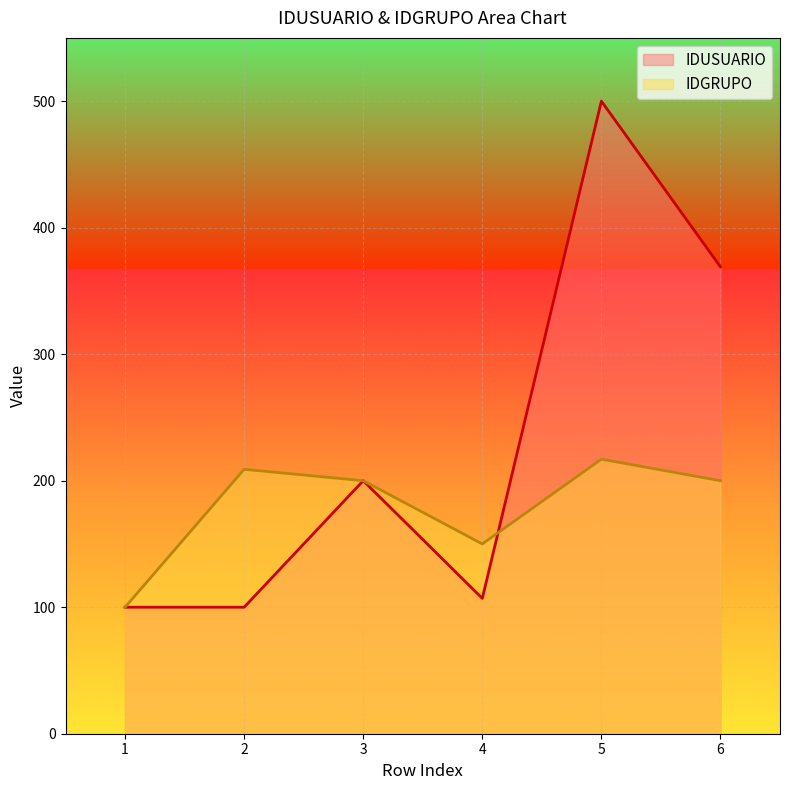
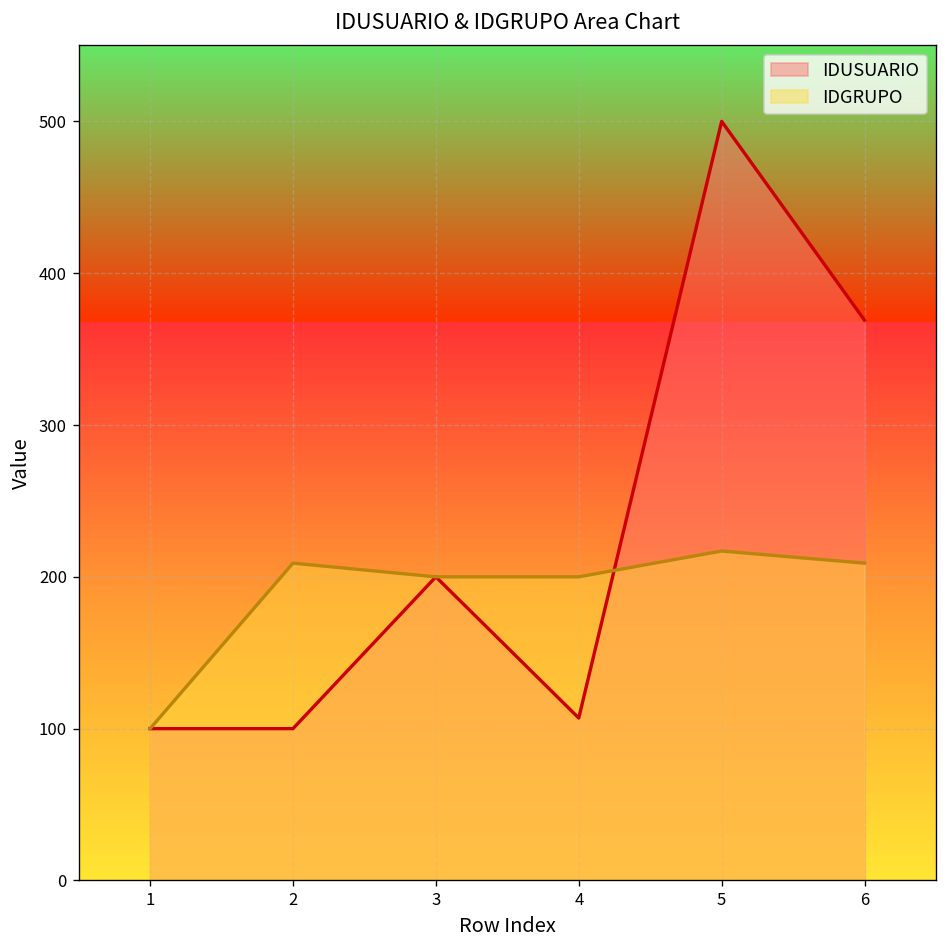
IDGRUPO, 4: 150 -> 200
IDGRUPO, 6: 200 -> 209
